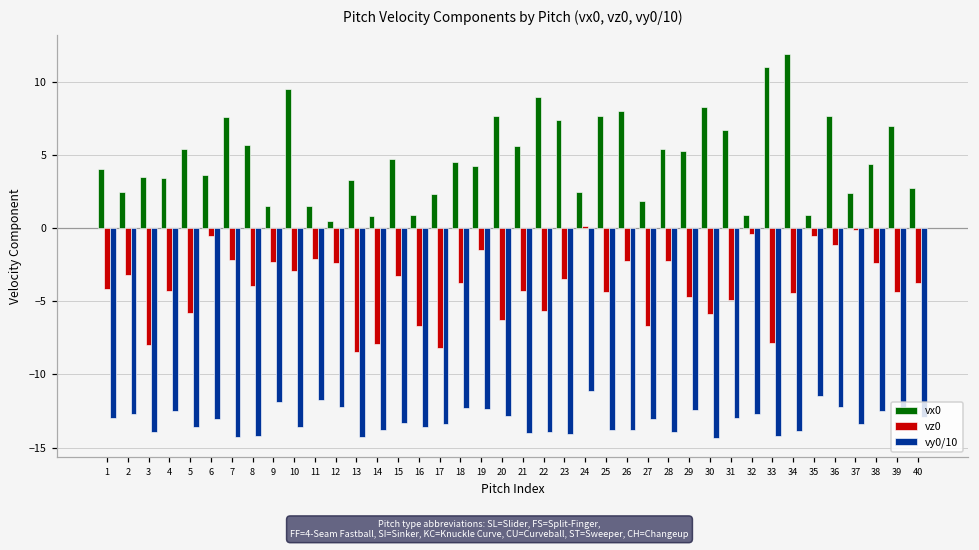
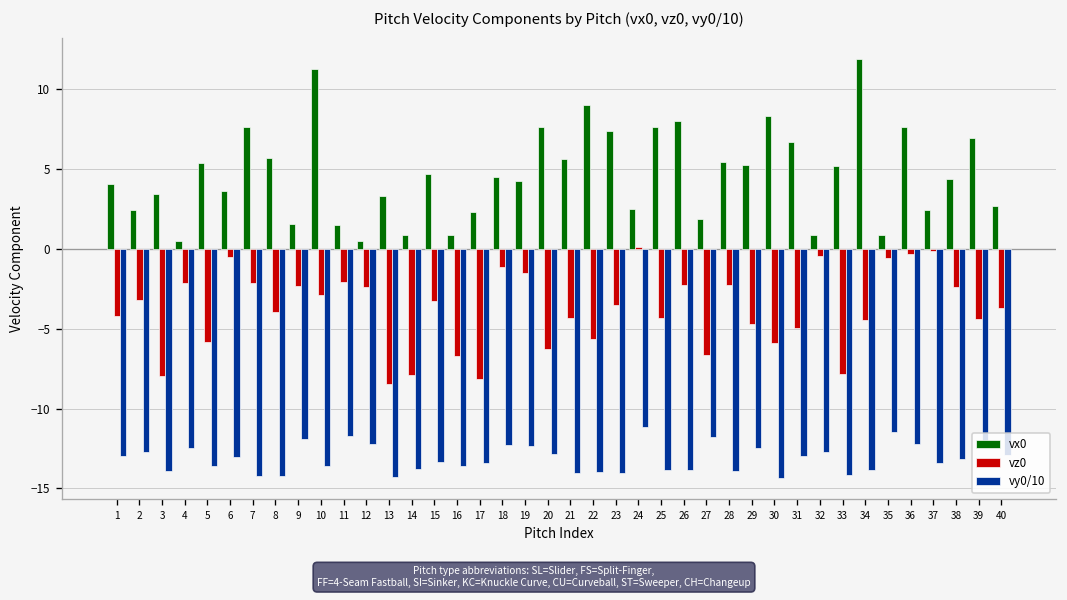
vx0, 4: 3.4 -> 0.5
vz0, 4: -4.3 -> -2.1
vx0, 10: 9.5 -> 11.3
vz0, 18: -3.7 -> -1.2
vy0/10, 27: -13.0 -> -11.8
vx0, 33: 11.0 -> 5.2
vz0, 36: -1.1 -> -0.3
vy0/10, 38: -12.5 -> -13.2
